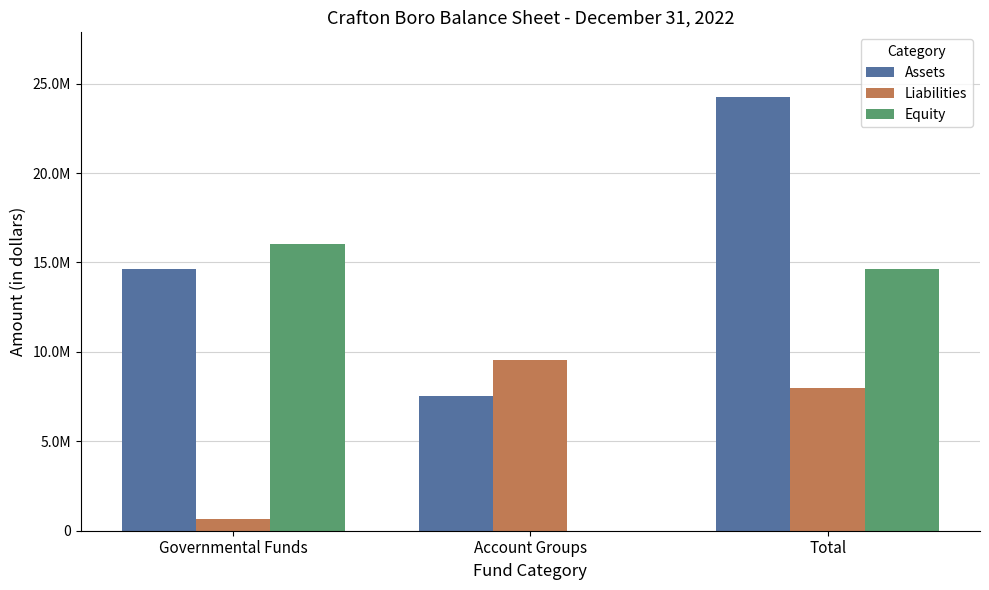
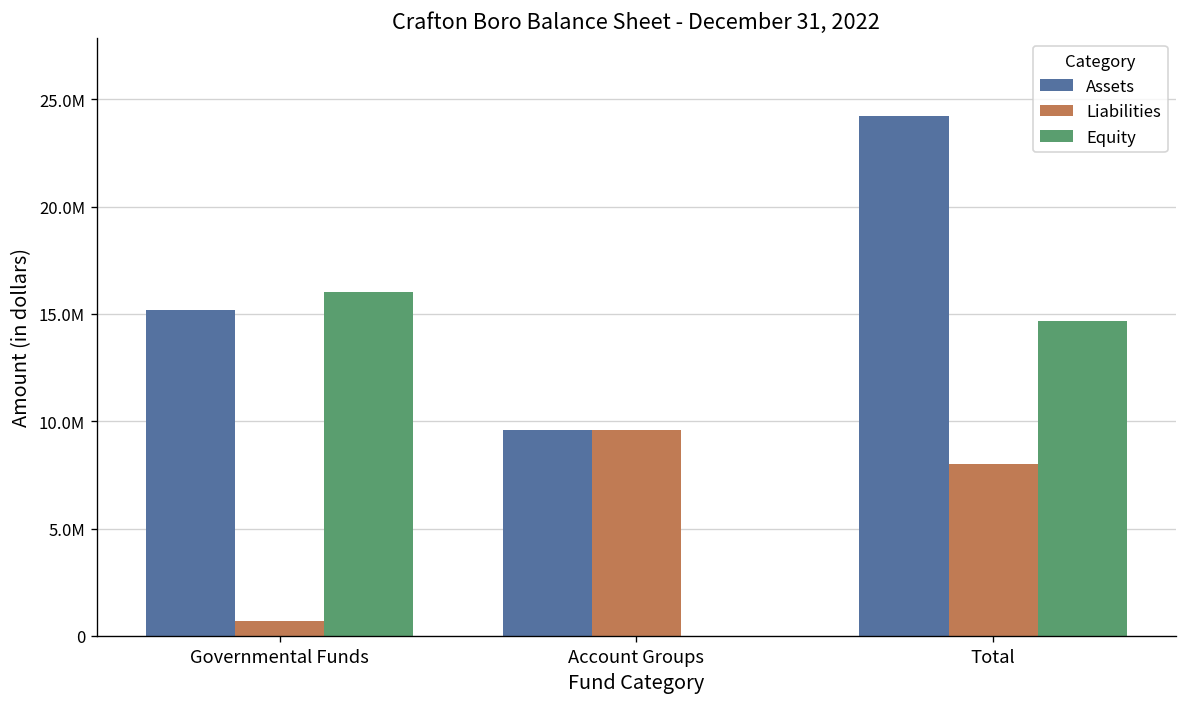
Assets, Governmental Funds: 14700000 -> 15200000
Assets, Account Groups: 7500000 -> 9600000
